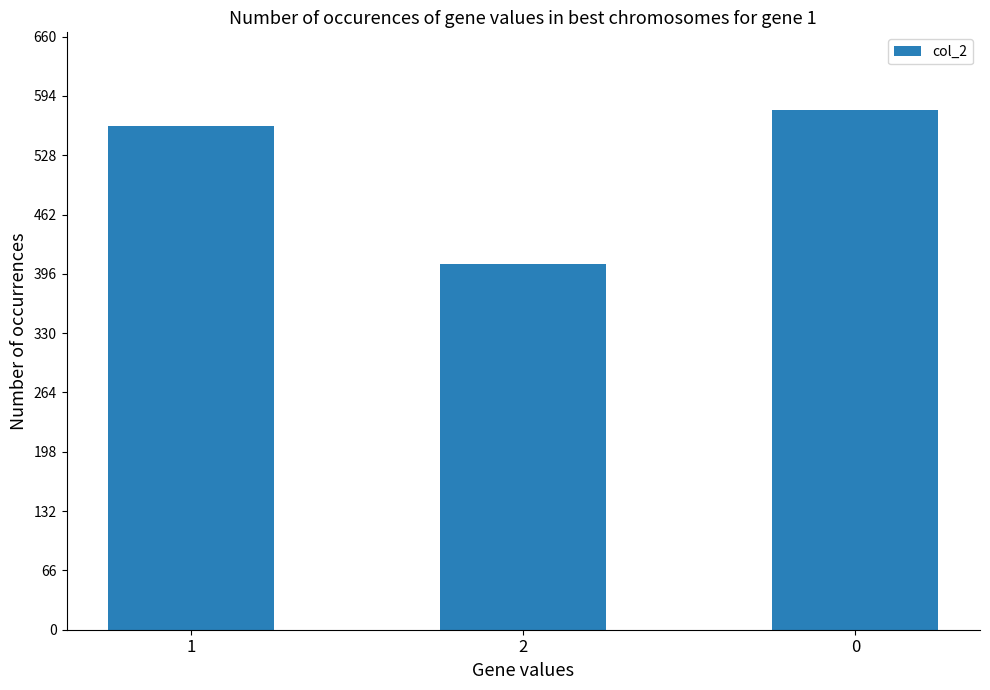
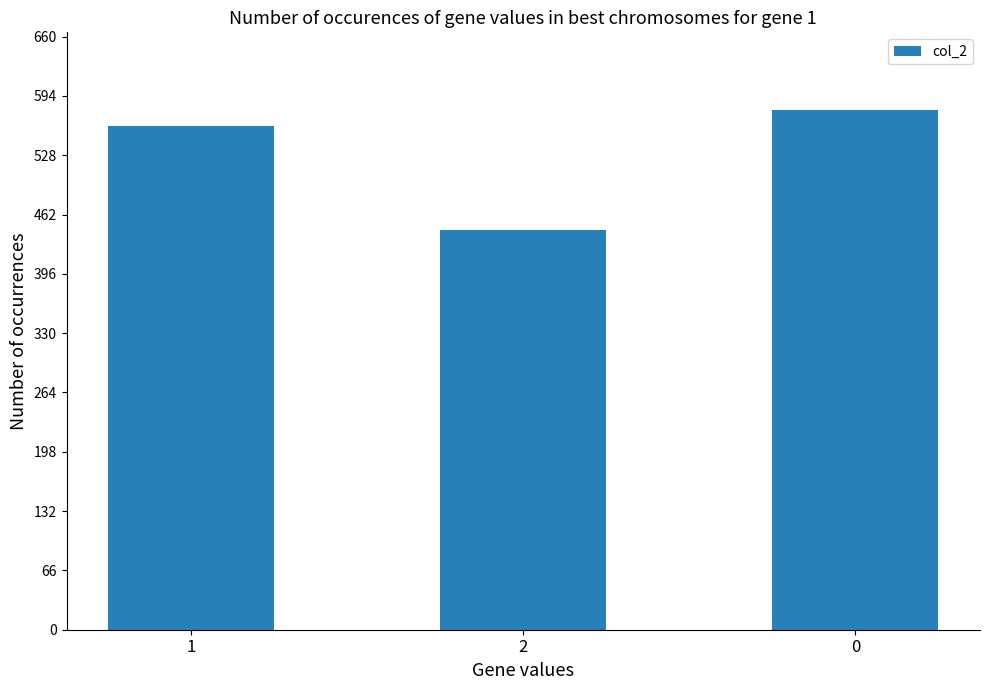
2: 410 -> 450
